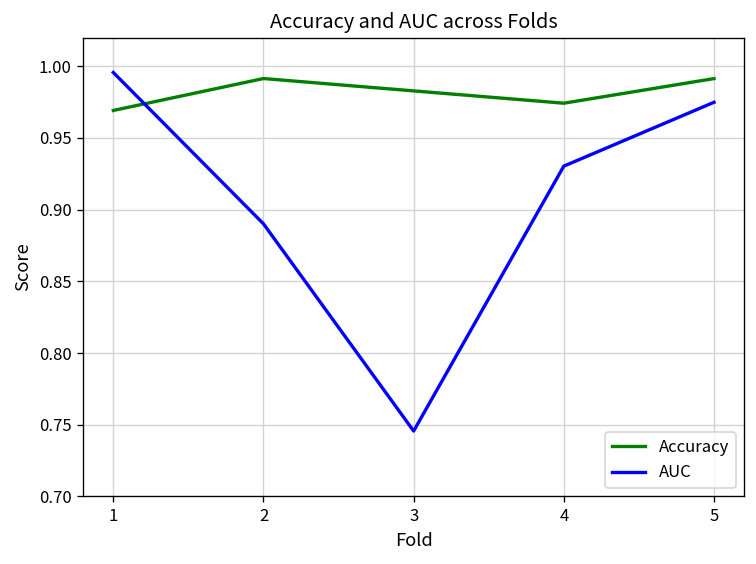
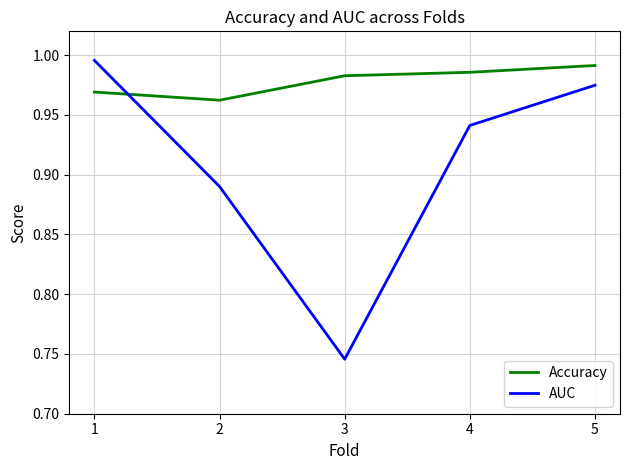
Accuracy, 2: 0.991 -> 0.962
Accuracy, 4: 0.974 -> 0.986
AUC, 4: 0.930 -> 0.941
